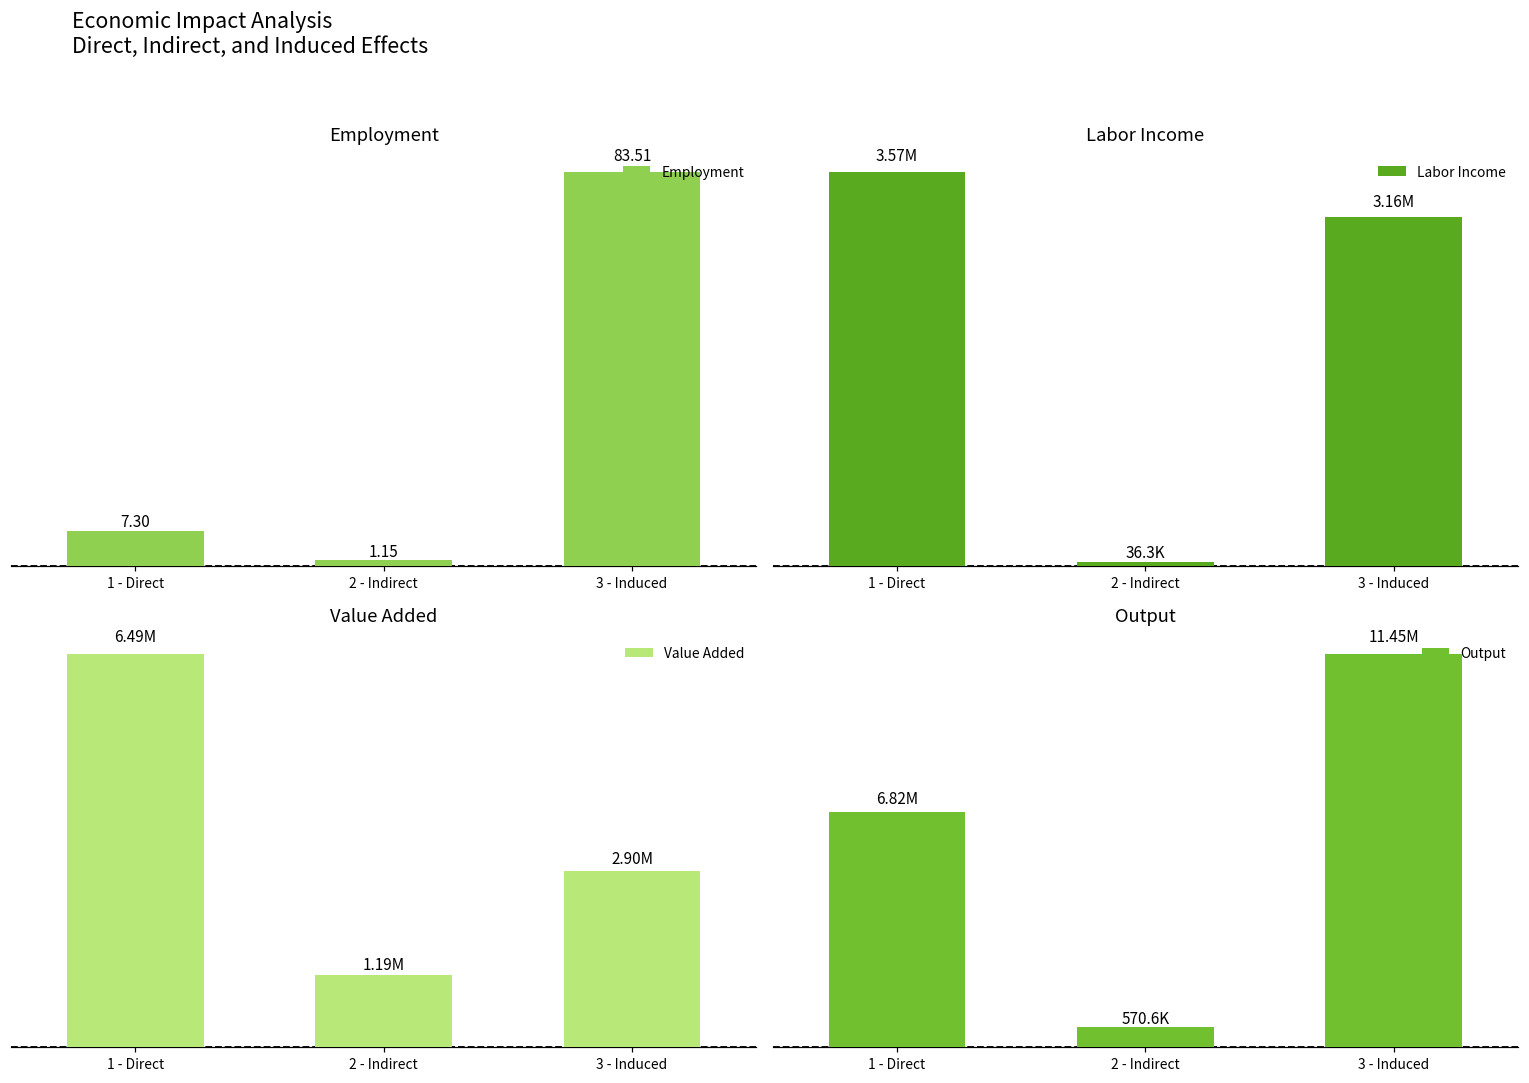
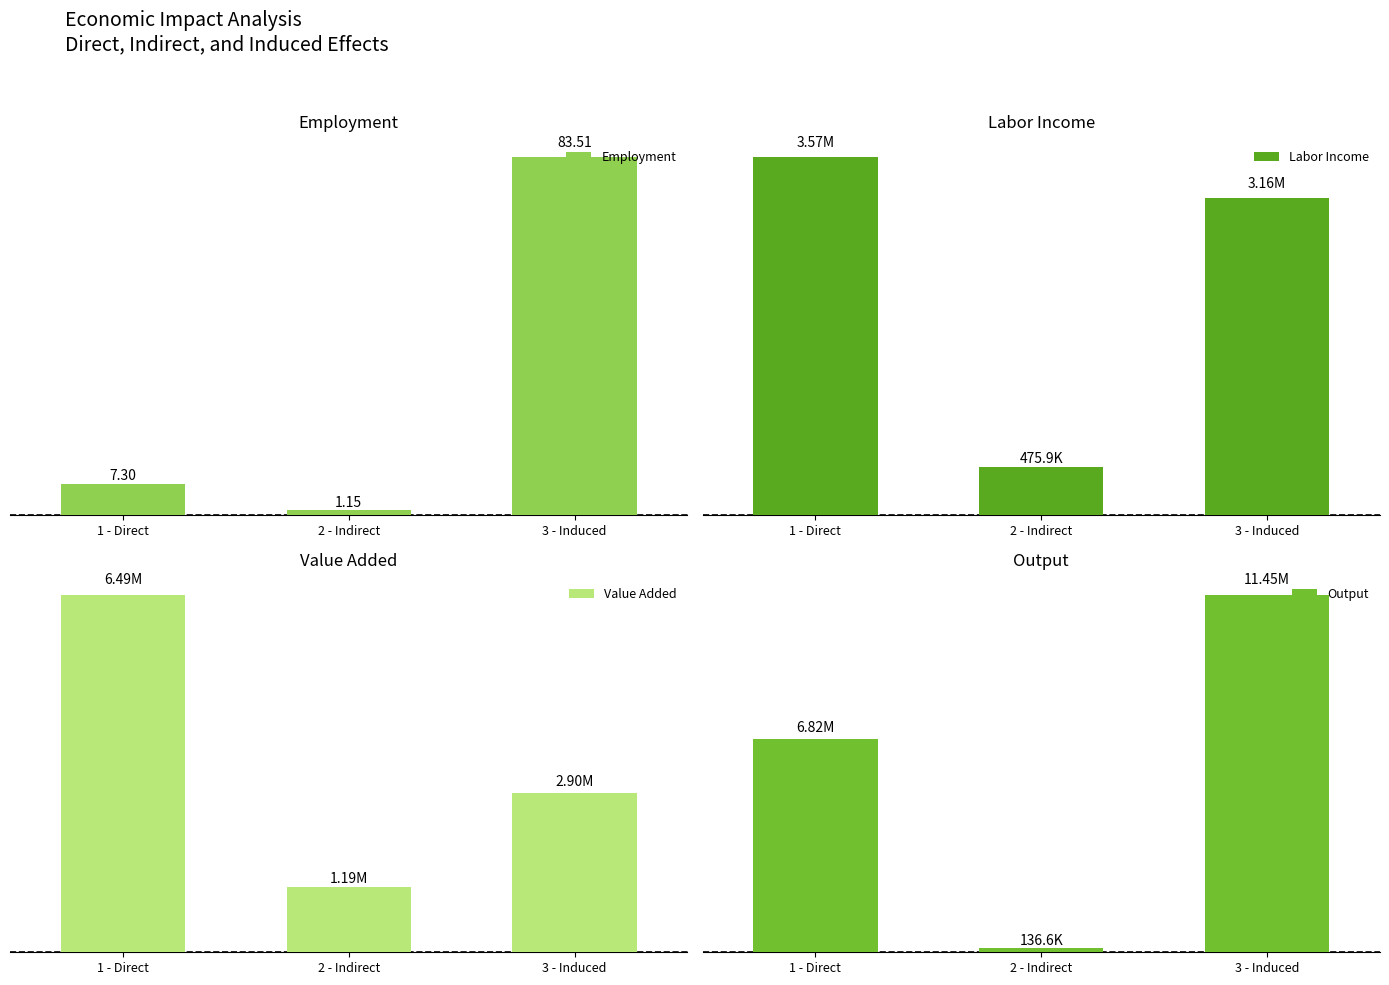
Labor Income, 2 - Indirect: 36.3K -> 475.9K
Output, 2 - Indirect: 570.6K -> 136.6K
